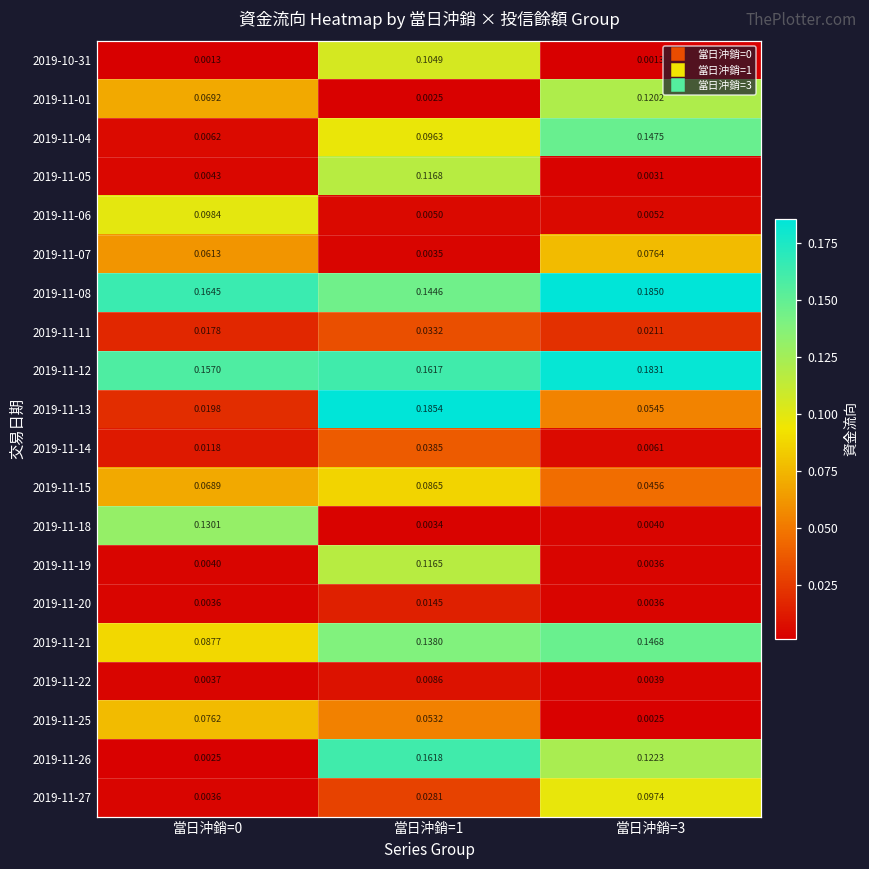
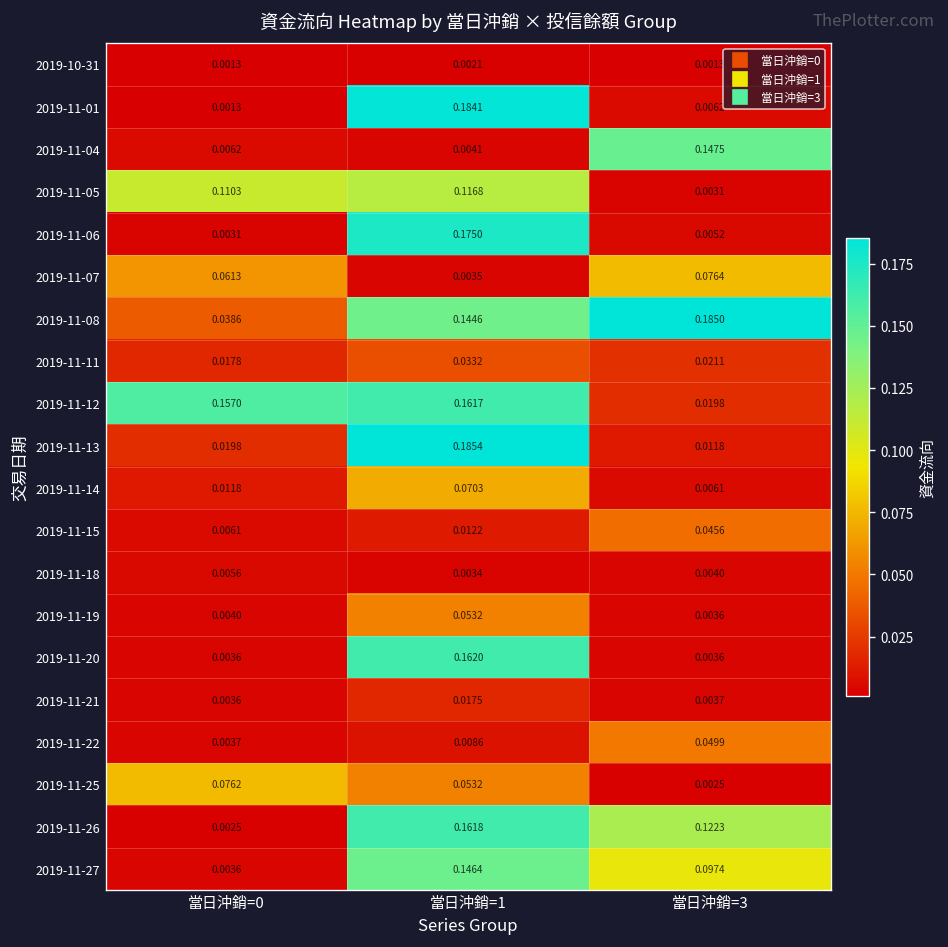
2019-10-31, 當日沖銷=1: 0.1049 -> 0.0021
2019-11-01, 當日沖銷=0: 0.0692 -> 0.0013
2019-11-01, 當日沖銷=1: 0.0025 -> 0.1841
2019-11-01, 當日沖銷=3: 0.1202 -> 0.0062
2019-11-04, 當日沖銷=1: 0.0963 -> 0.0041
2019-11-05, 當日沖銷=0: 0.0043 -> 0.1103
2019-11-06, 當日沖銷=0: 0.0984 -> 0.0031
2019-11-06, 當日沖銷=1: 0.0050 -> 0.1750
2019-11-08, 當日沖銷=0: 0.1645 -> 0.0386
2019-11-12, 當日沖銷=3: 0.1831 -> 0.0198
2019-11-13, 當日沖銷=3: 0.0545 -> 0.0118
2019-11-14, 當日沖銷=1: 0.0385 -> 0.0703
2019-11-15, 當日沖銷=0: 0.0689 -> 0.0061
2019-11-15, 當日沖銷=1: 0.0865 -> 0.0122
2019-11-18, 當日沖銷=0: 0.1301 -> 0.0056
2019-11-19, 當日沖銷=1: 0.1165 -> 0.0532
2019-11-20, 當日沖銷=1: 0.0145 -> 0.1620
2019-11-21, 當日沖銷=0: 0.0877 -> 0.0036
2019-11-21, 當日沖銷=1: 0.1380 -> 0.0175
2019-11-21, 當日沖銷=3: 0.1468 -> 0.0037
2019-11-22, 當日沖銷=3: 0.0039 -> 0.0499
2019-11-27, 當日沖銷=1: 0.0281 -> 0.1464
